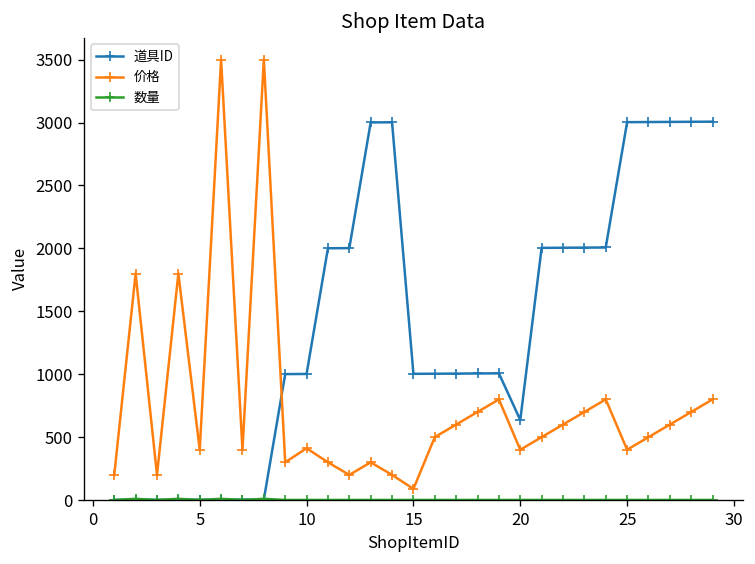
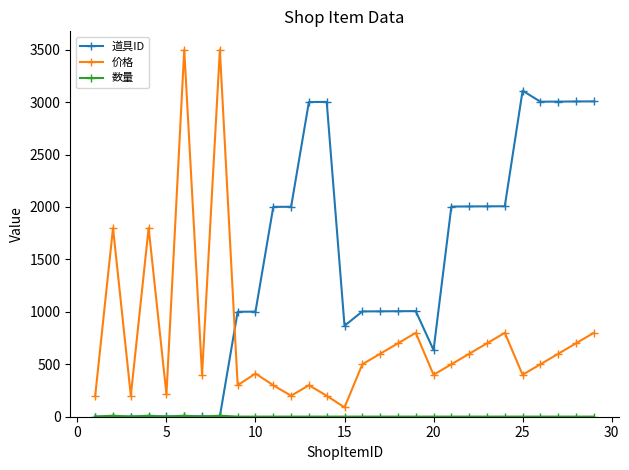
价格, 5: 400 -> 210
道具ID, 15: 1000 -> 870
道具ID, 25: 3000 -> 3110
